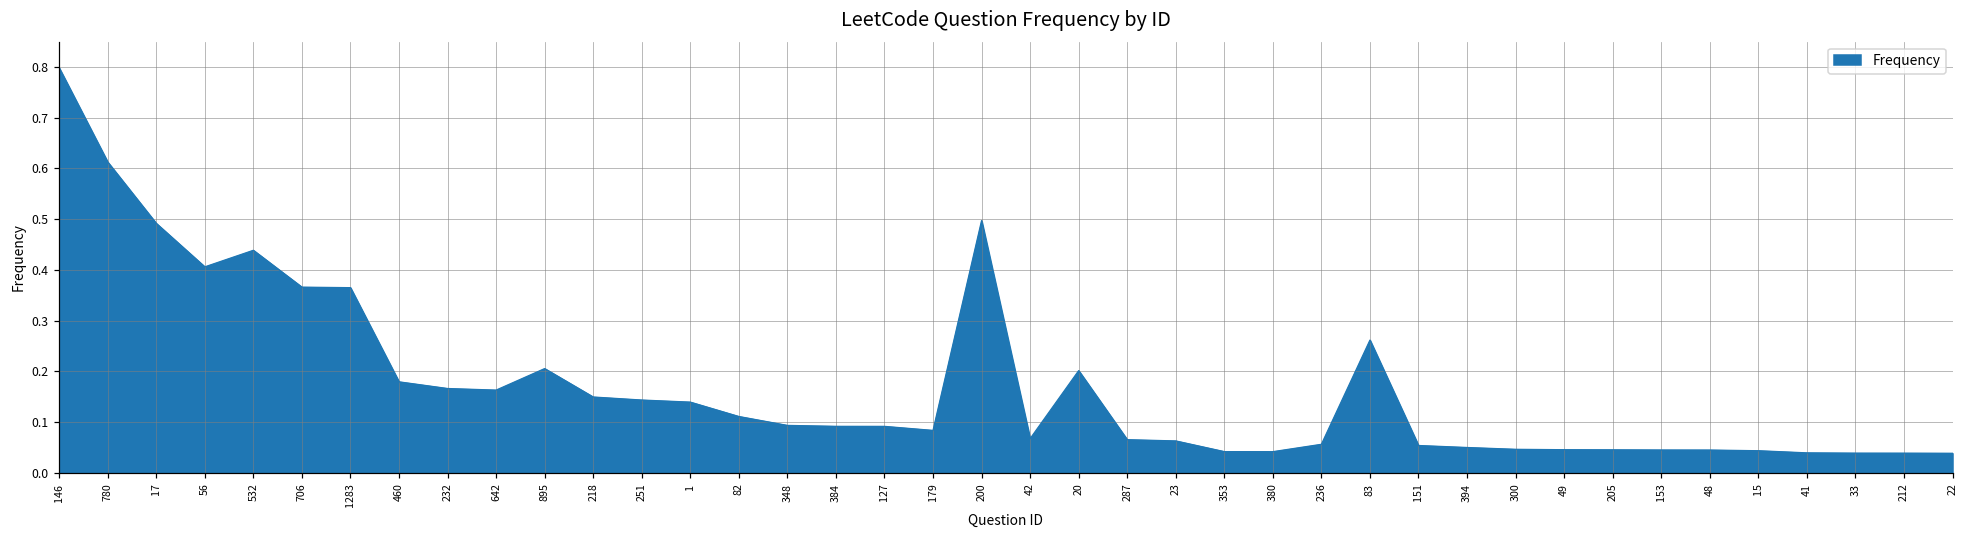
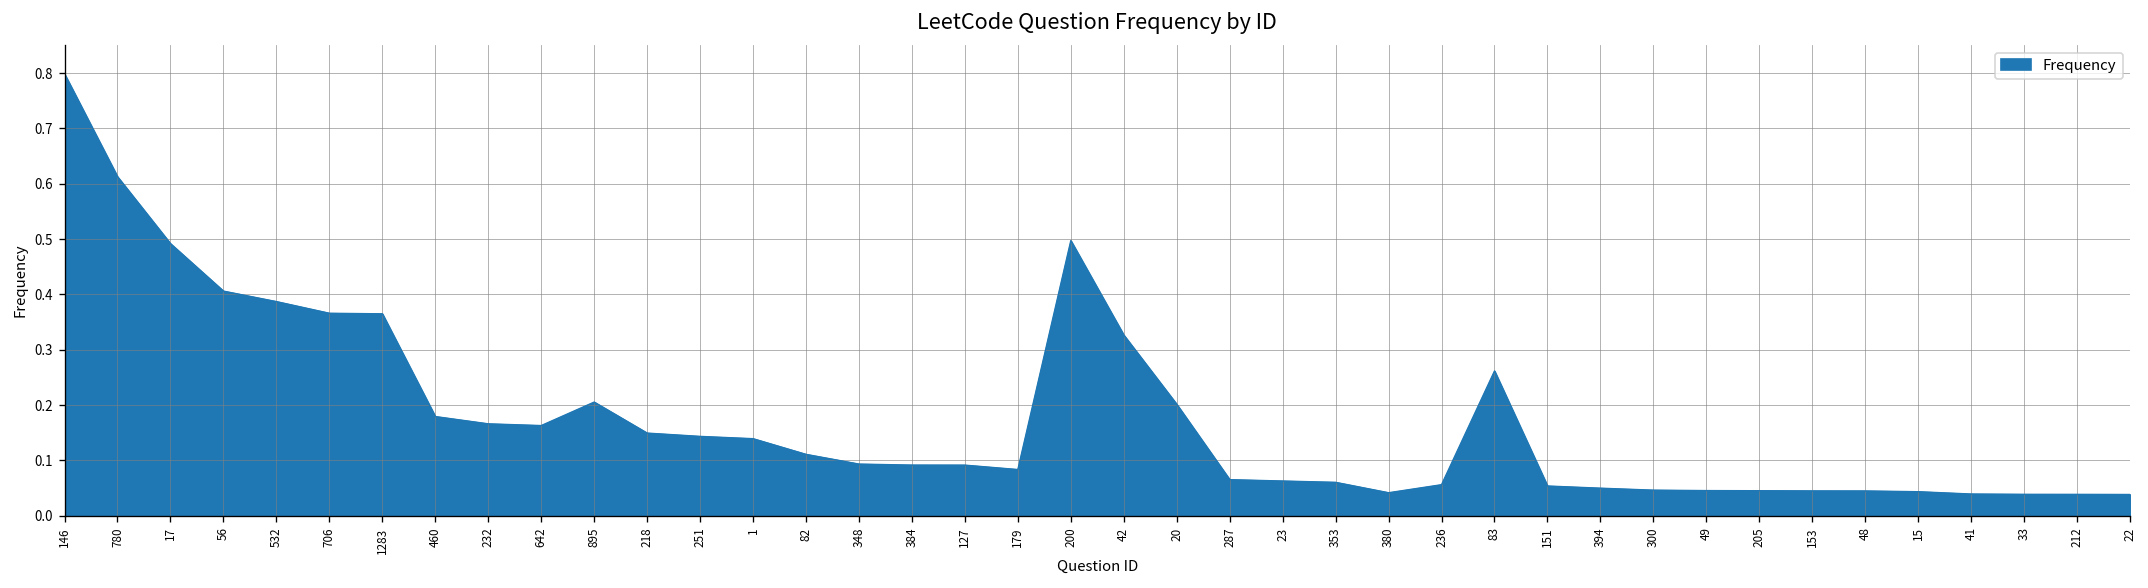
532: 0.44 -> 0.39
42: 0.07 -> 0.33
353: 0.04 -> 0.06
